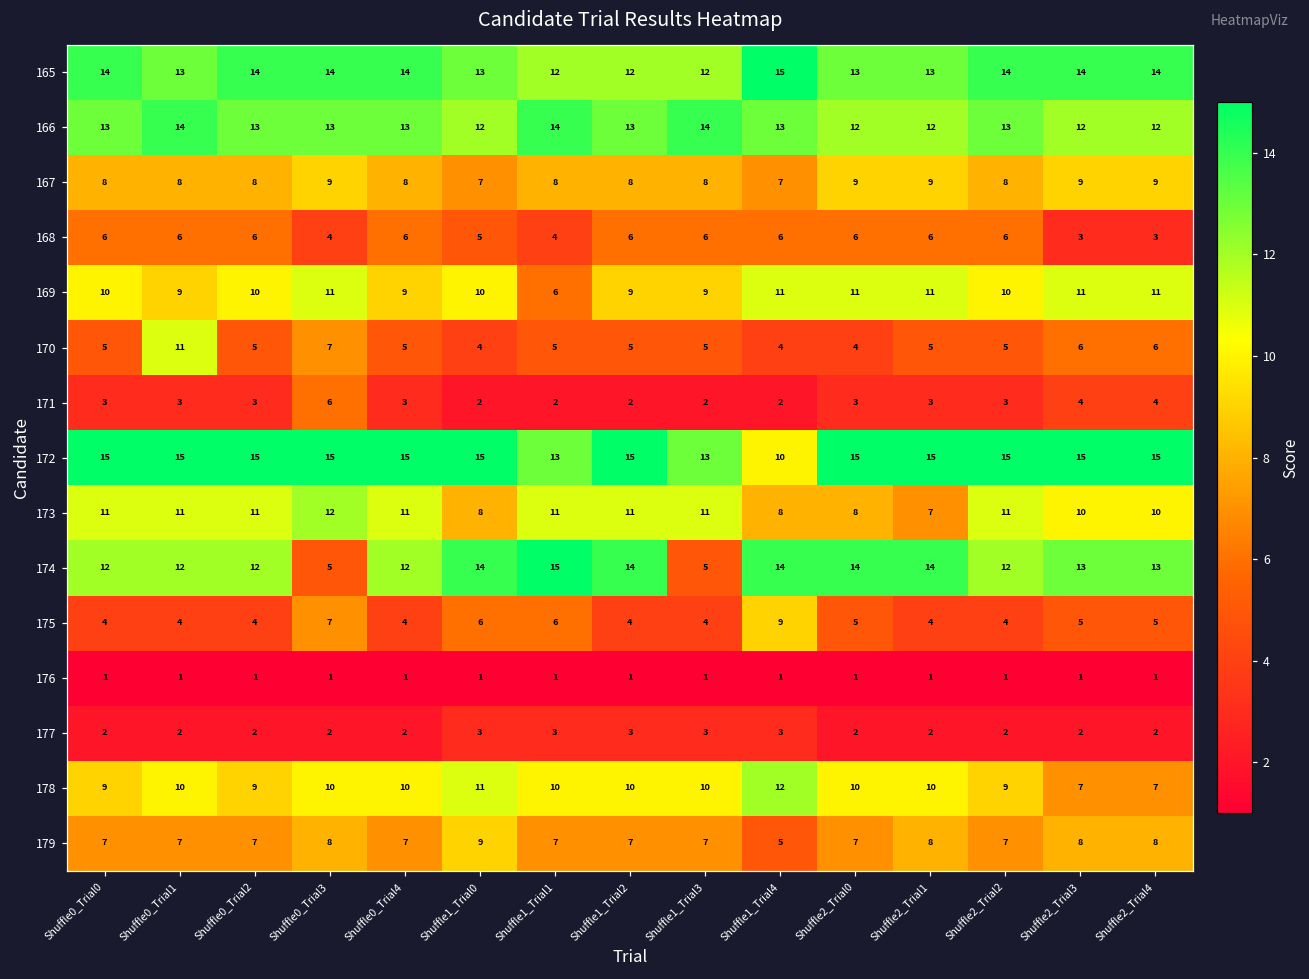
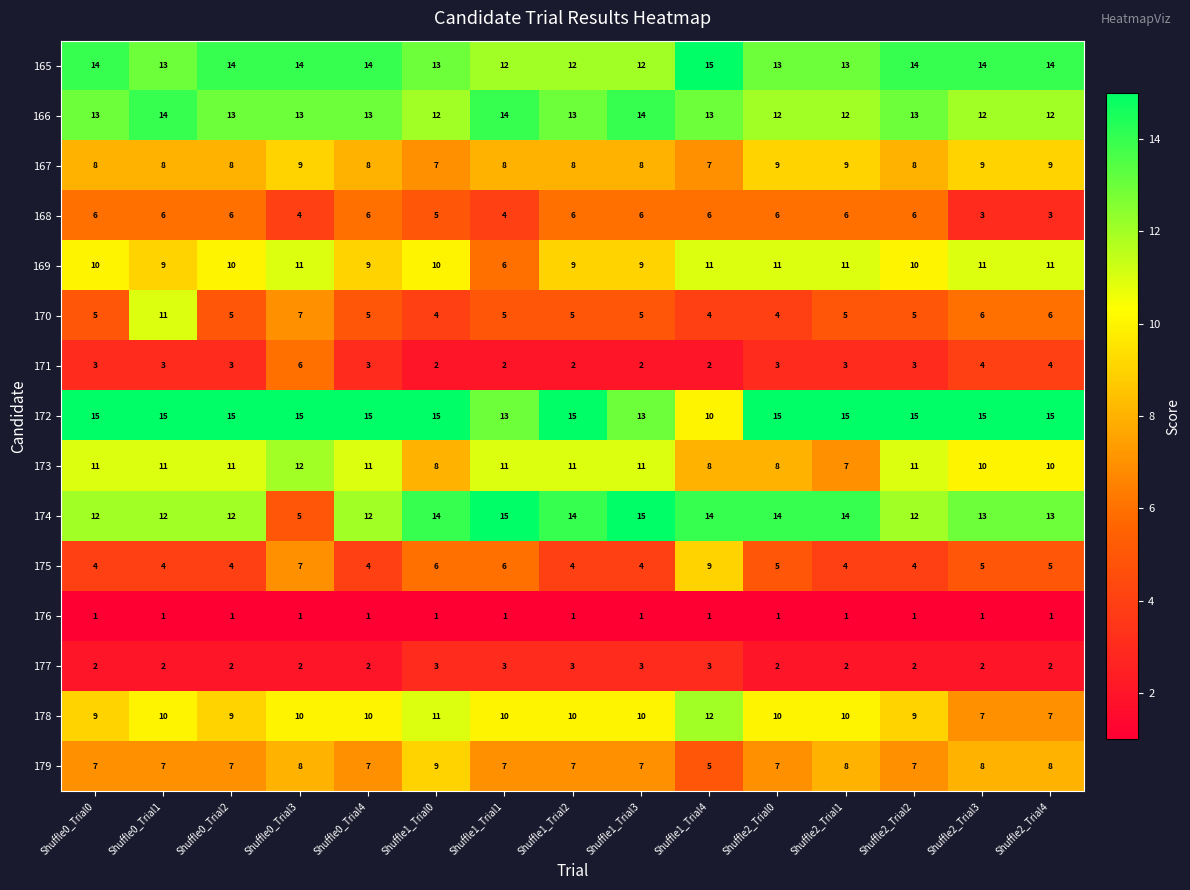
174, Shuffle1_Trial3: 5 -> 15
